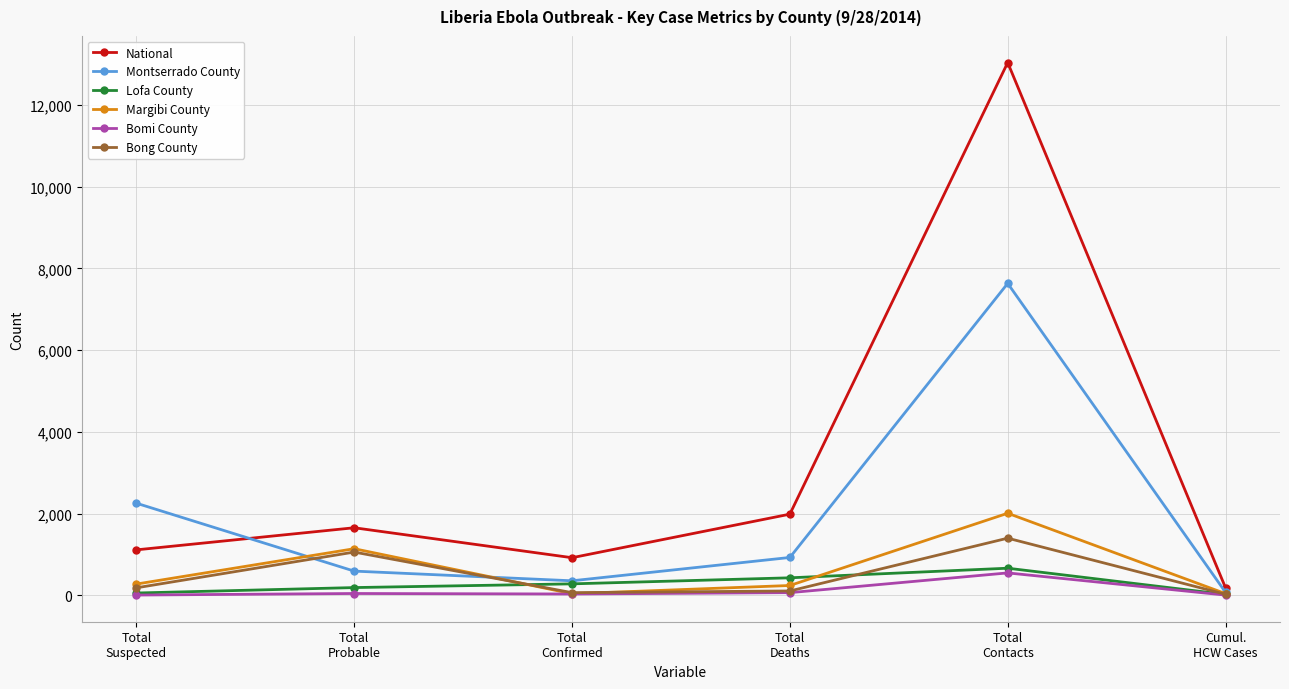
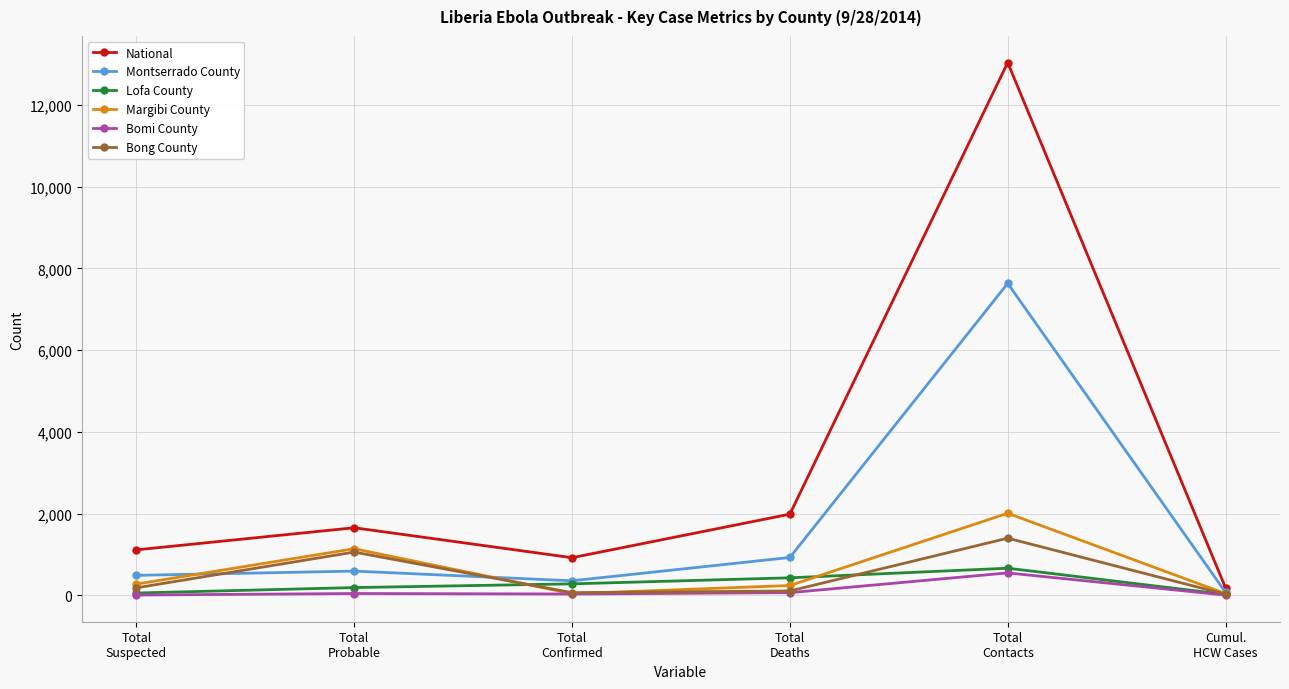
Montserrado County, Total Suspected: 2,300 -> 500
